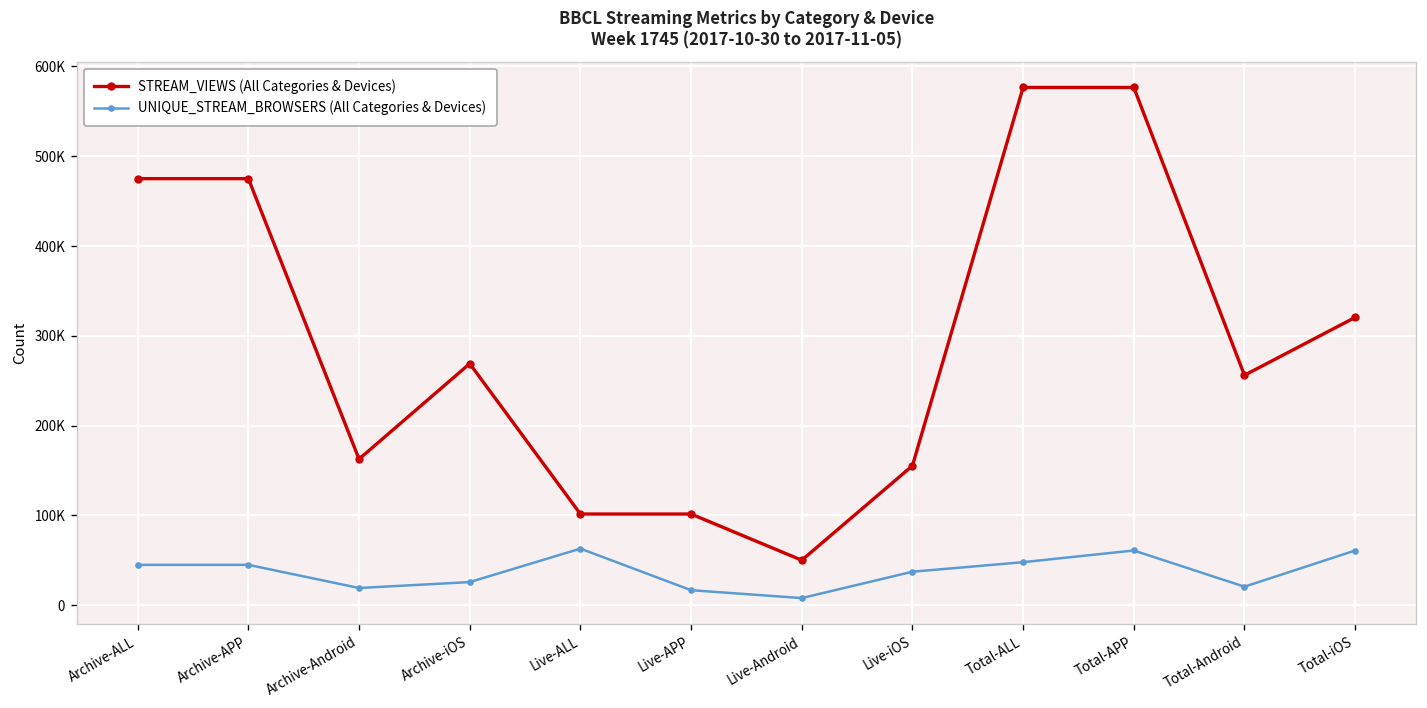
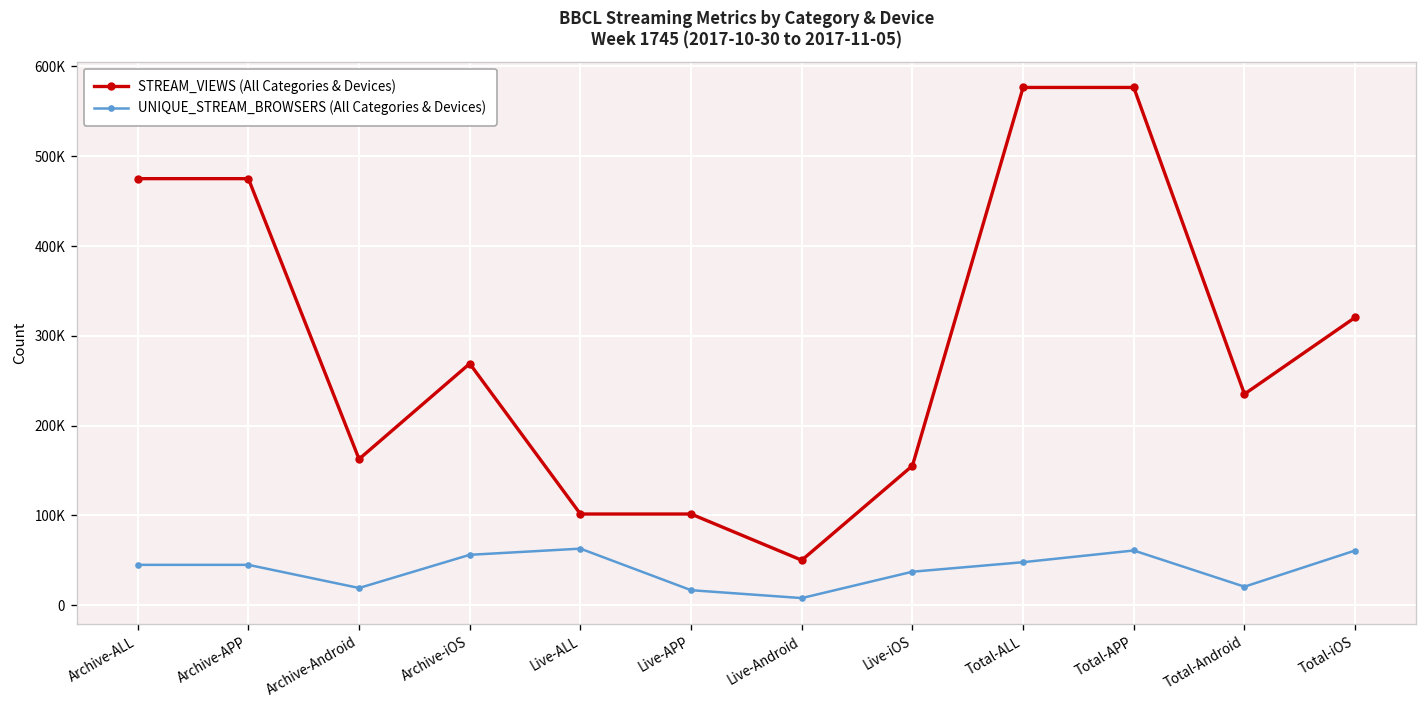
UNIQUE_STREAM_BROWSERS (All Categories & Devices), Archive-iOS: 30000 -> 60000
STREAM_VIEWS (All Categories & Devices), Total-Android: 260000 -> 240000
